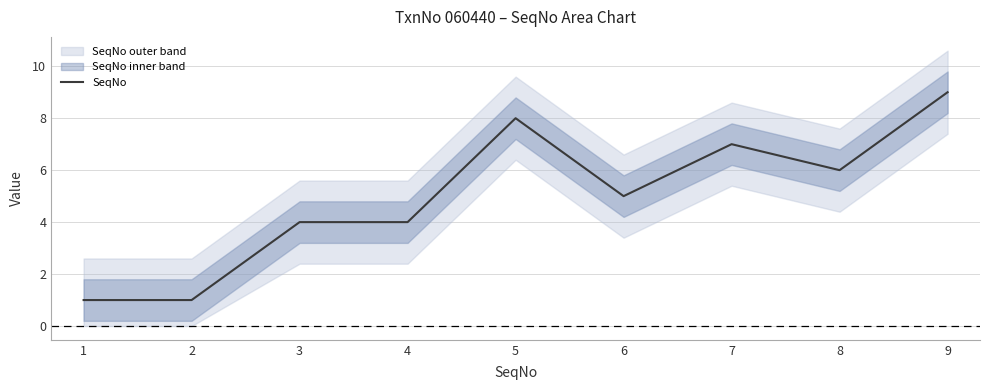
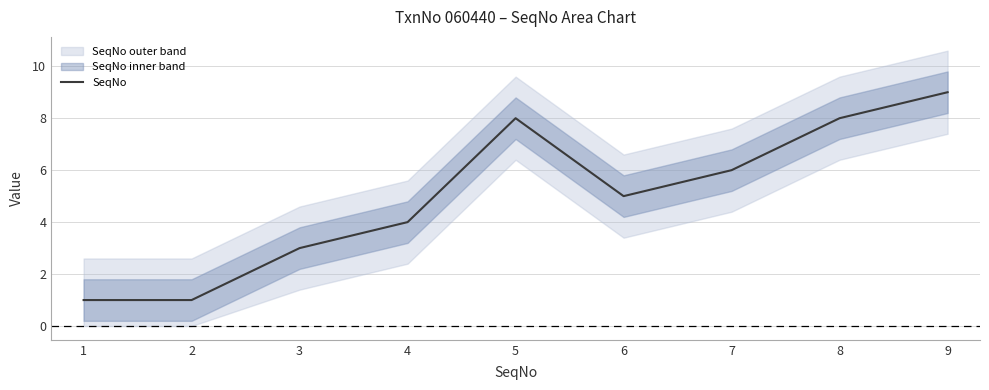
SeqNo, 3: 4 -> 3
SeqNo, 7: 7 -> 6
SeqNo, 8: 6 -> 8
